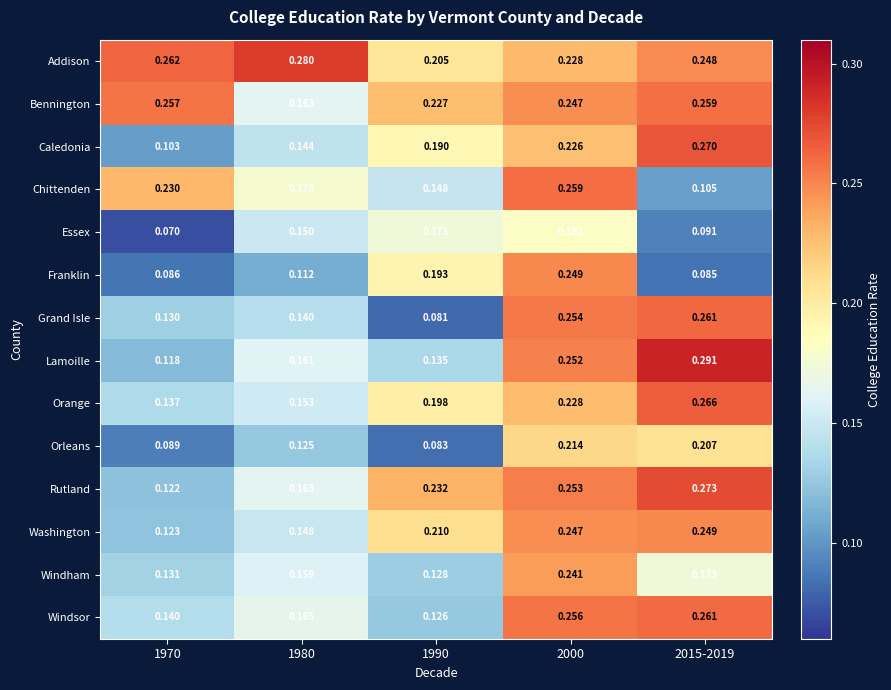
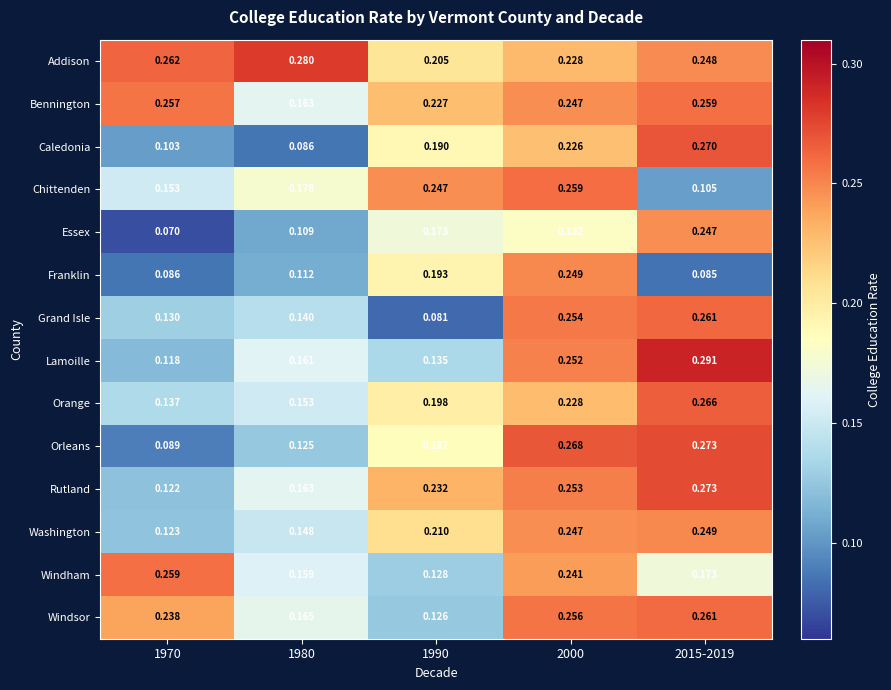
Caledonia, 1980: 0.144 -> 0.086
Chittenden, 1970: 0.230 -> 0.153
Chittenden, 1990: 0.148 -> 0.247
Essex, 1980: 0.150 -> 0.109
Essex, 2015-2019: 0.091 -> 0.247
Orleans, 1990: 0.083 -> 0.187
Orleans, 2000: 0.214 -> 0.268
Orleans, 2015-2019: 0.207 -> 0.273
Windham, 1970: 0.131 -> 0.259
Windsor, 1970: 0.140 -> 0.238
